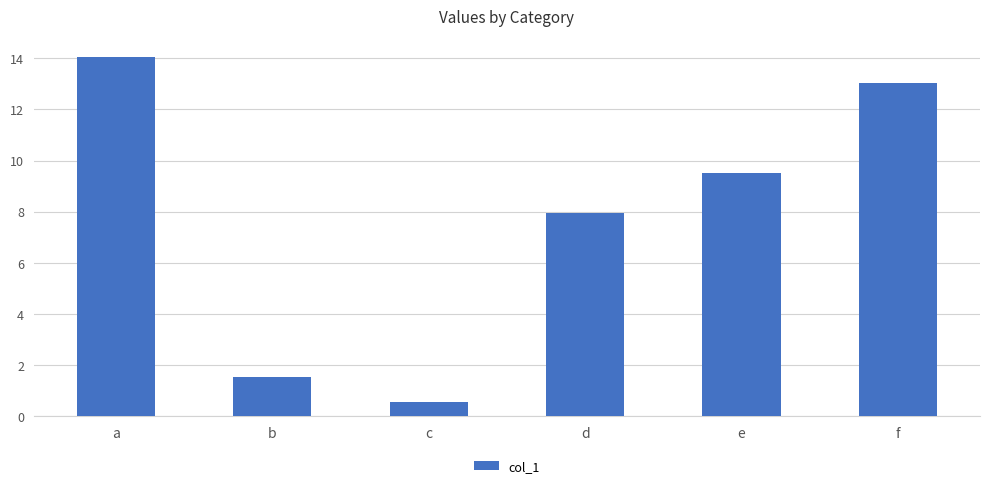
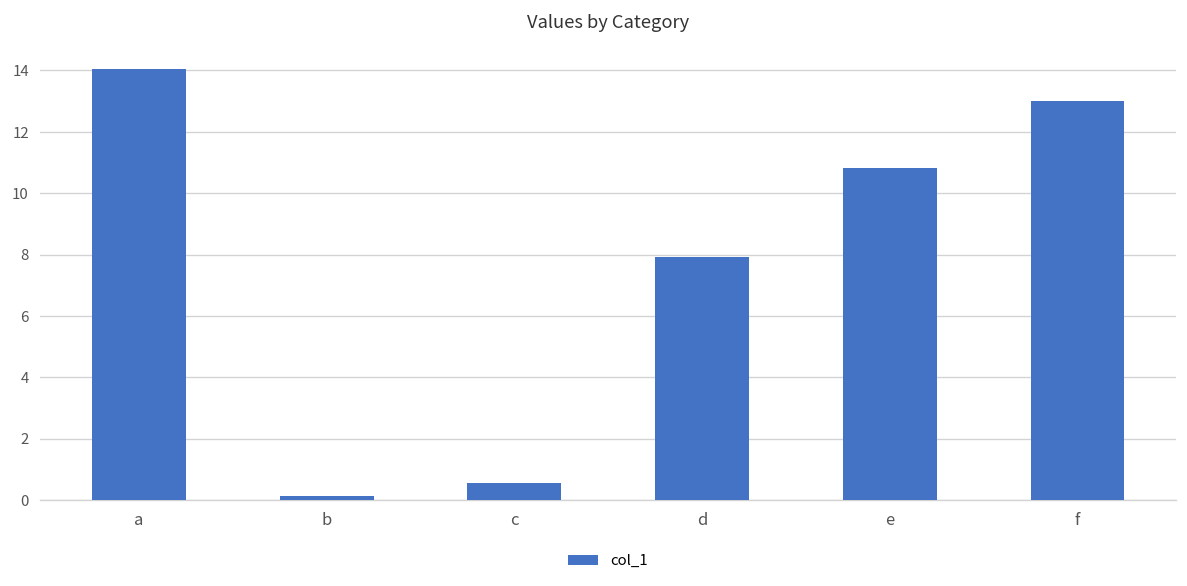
b: 1.6 -> 0.1
e: 9.5 -> 10.8
